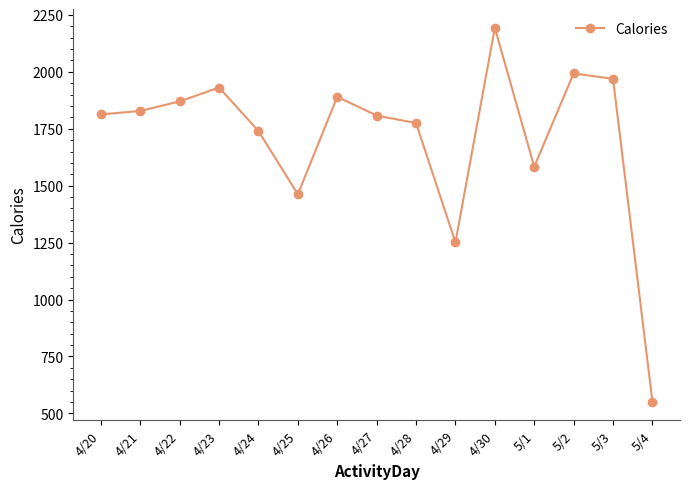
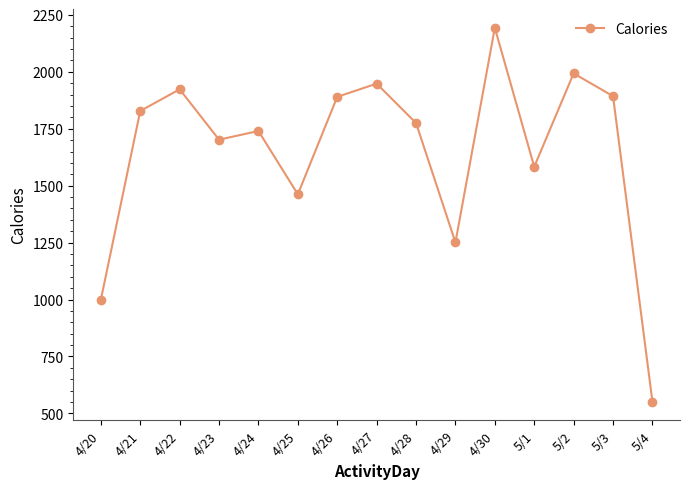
4/20: 1810 -> 1000
4/22: 1870 -> 1920
4/23: 1930 -> 1700
4/27: 1810 -> 1950
5/3: 1970 -> 1890
